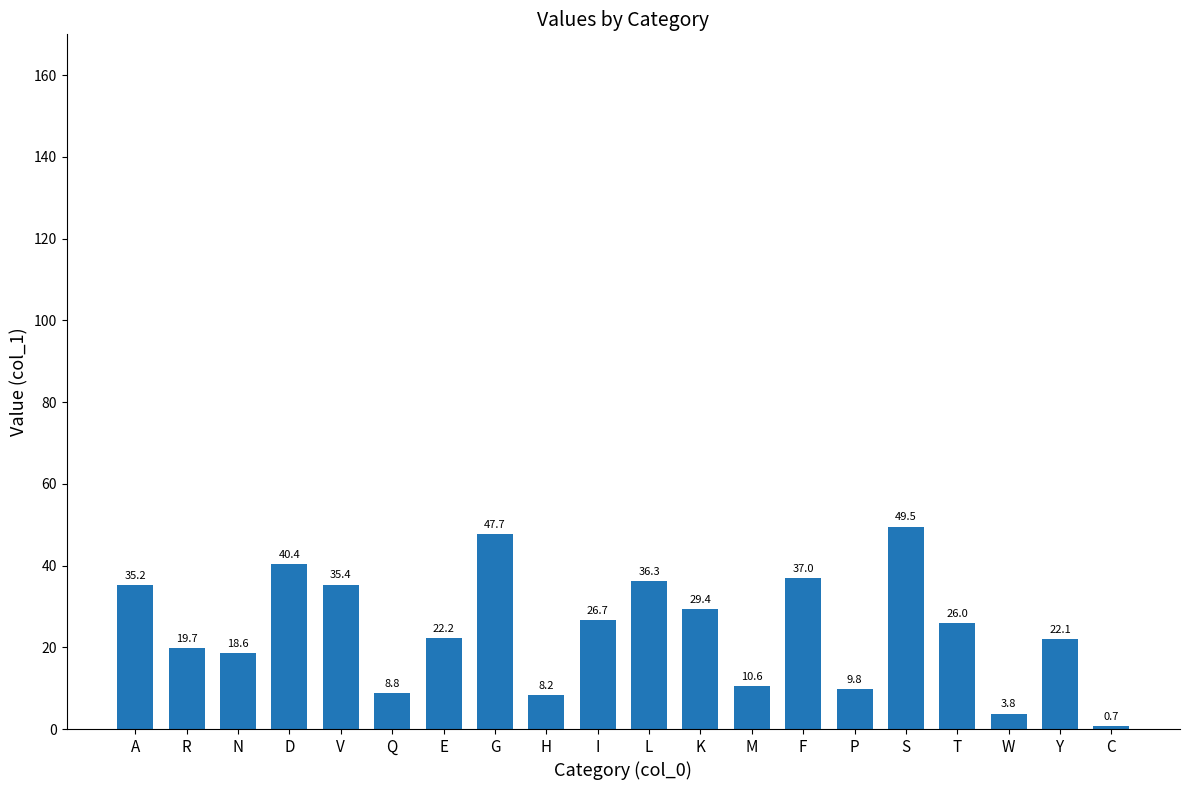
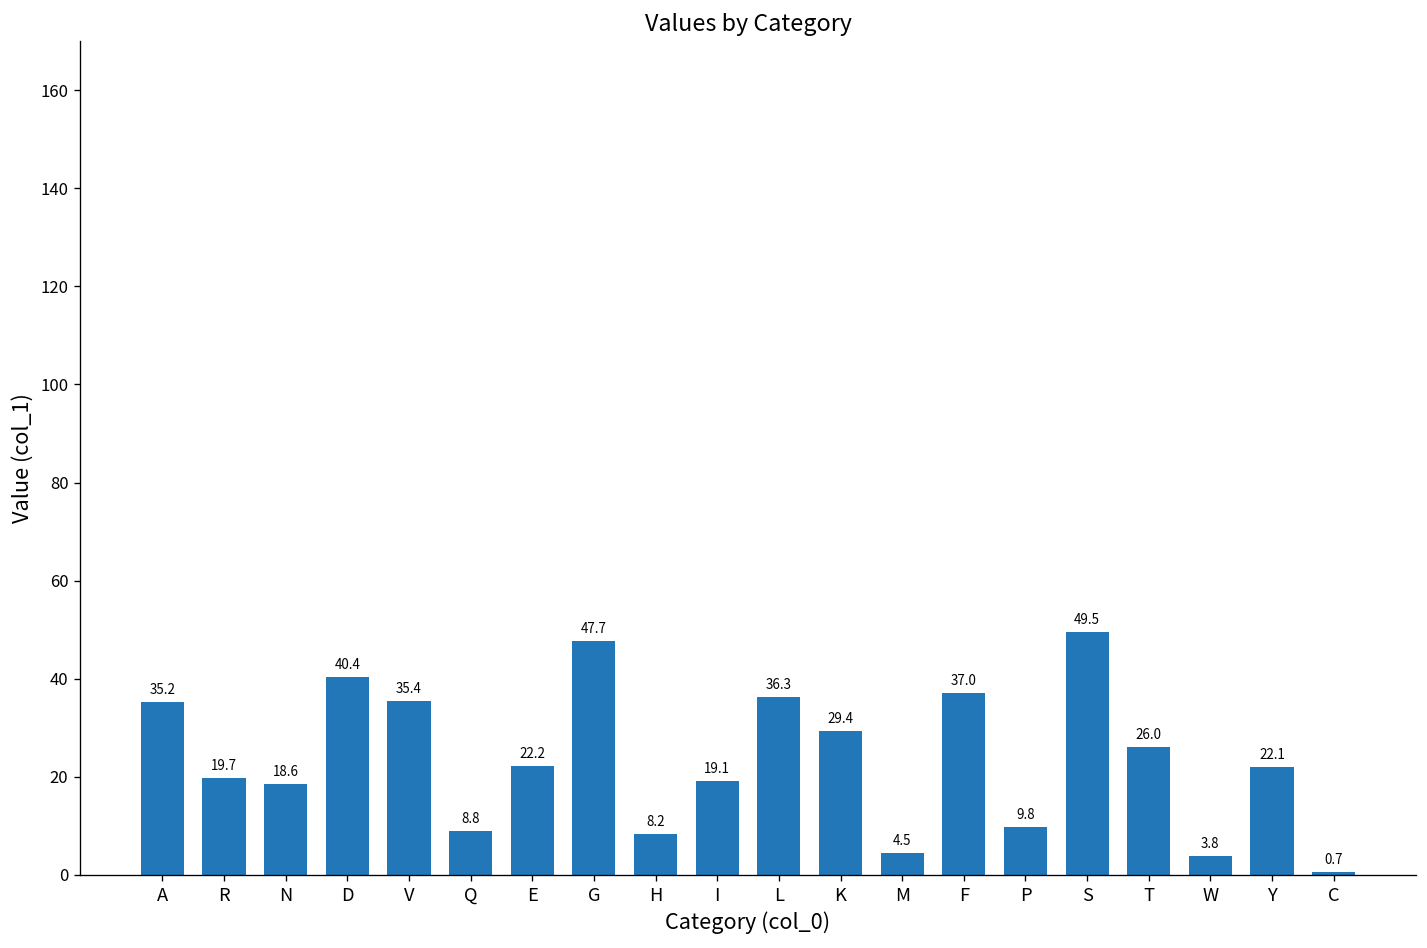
I: 26.7 -> 19.1
M: 10.6 -> 4.5
